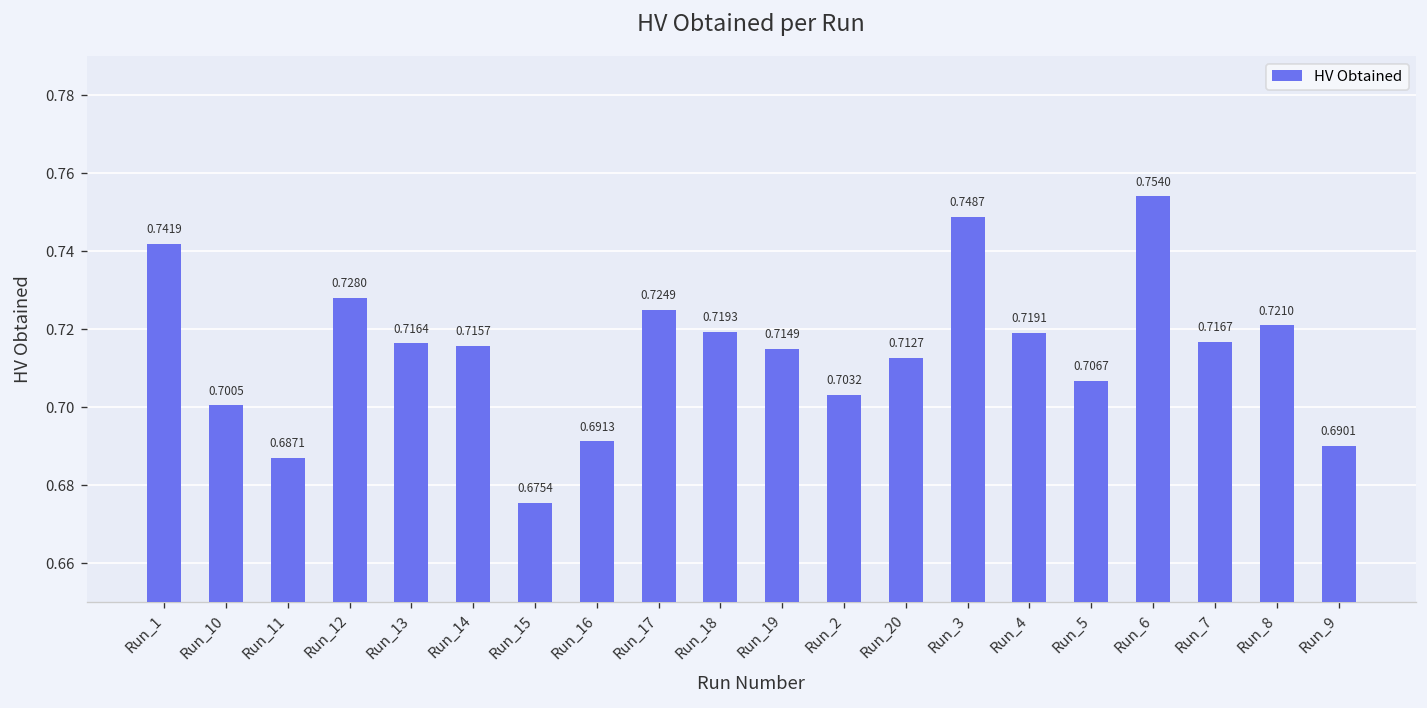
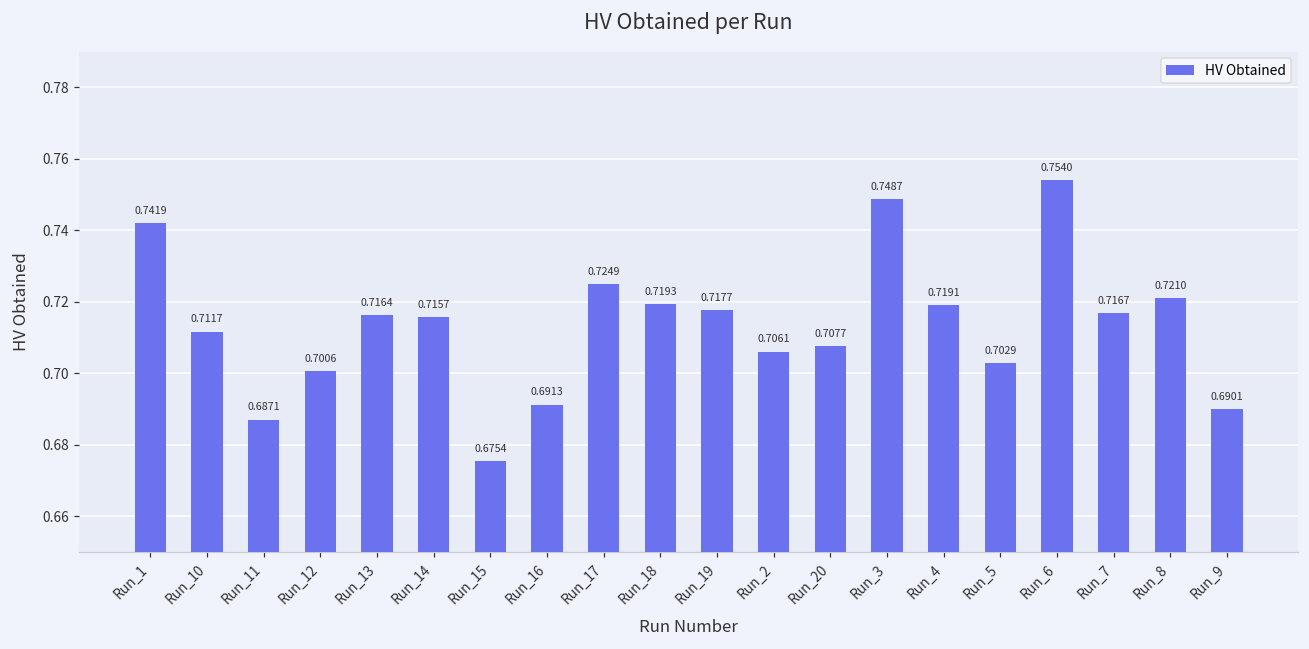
Run_10: 0.7005 -> 0.7117
Run_12: 0.7280 -> 0.7006
Run_19: 0.7149 -> 0.7177
Run_2: 0.7032 -> 0.7061
Run_20: 0.7127 -> 0.7077
Run_5: 0.7067 -> 0.7029
